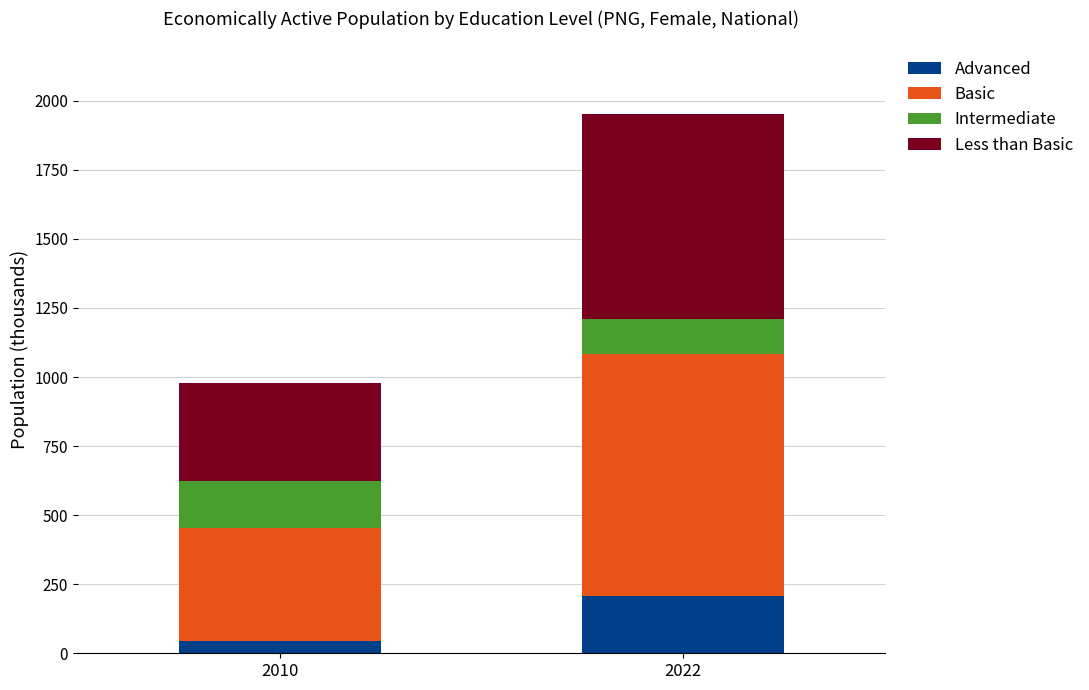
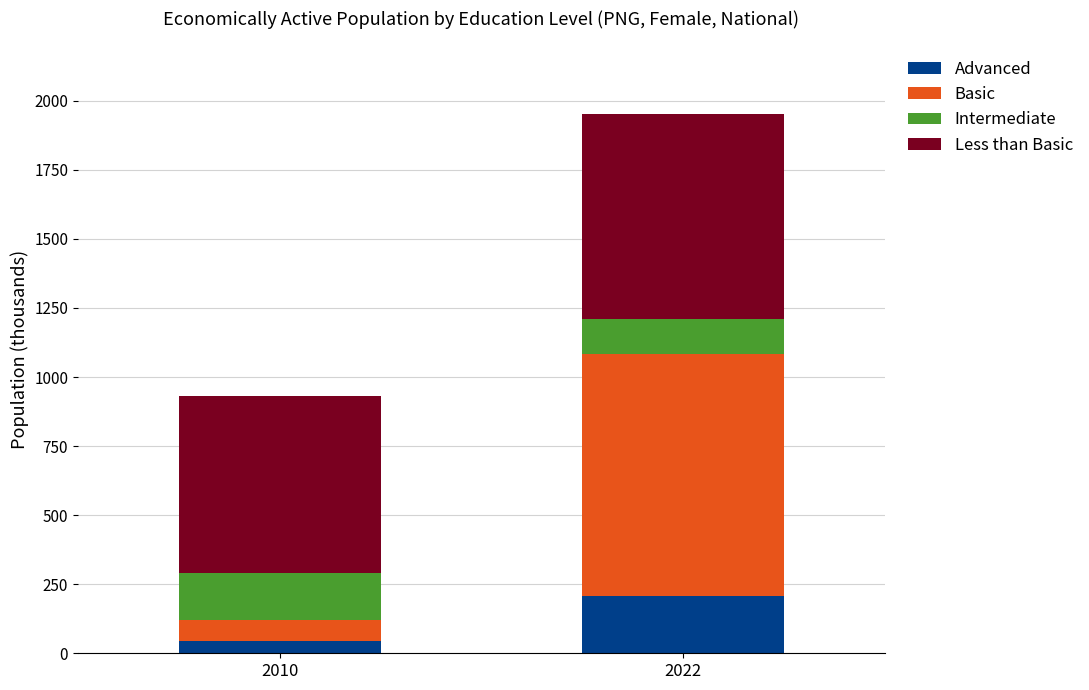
Basic, 2010: 410 -> 70
Less than Basic, 2010: 350 -> 640
